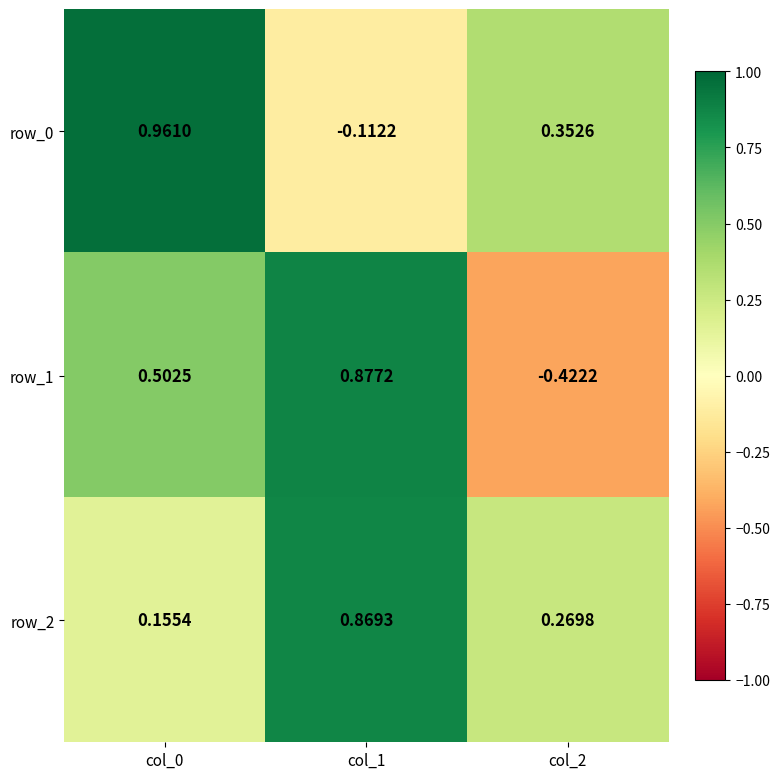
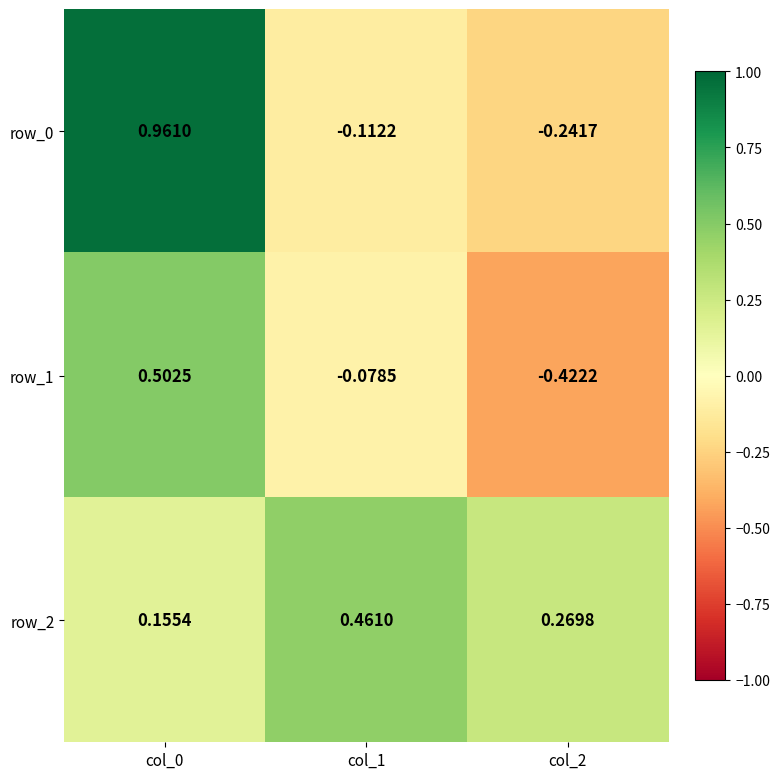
row_0, col_2: 0.3526 -> -0.2417
row_1, col_1: 0.8772 -> -0.0785
row_2, col_1: 0.8693 -> 0.4610
